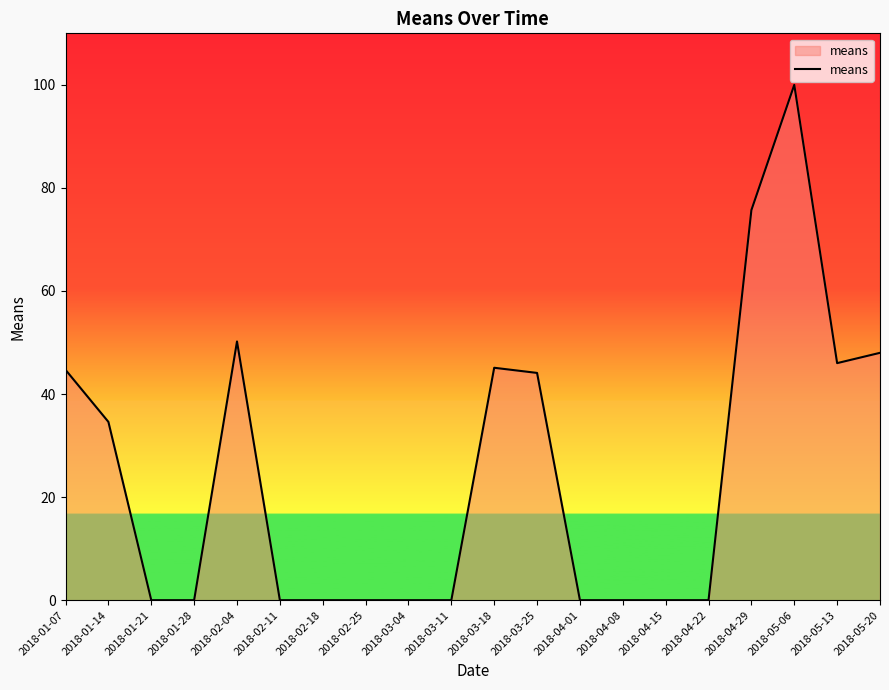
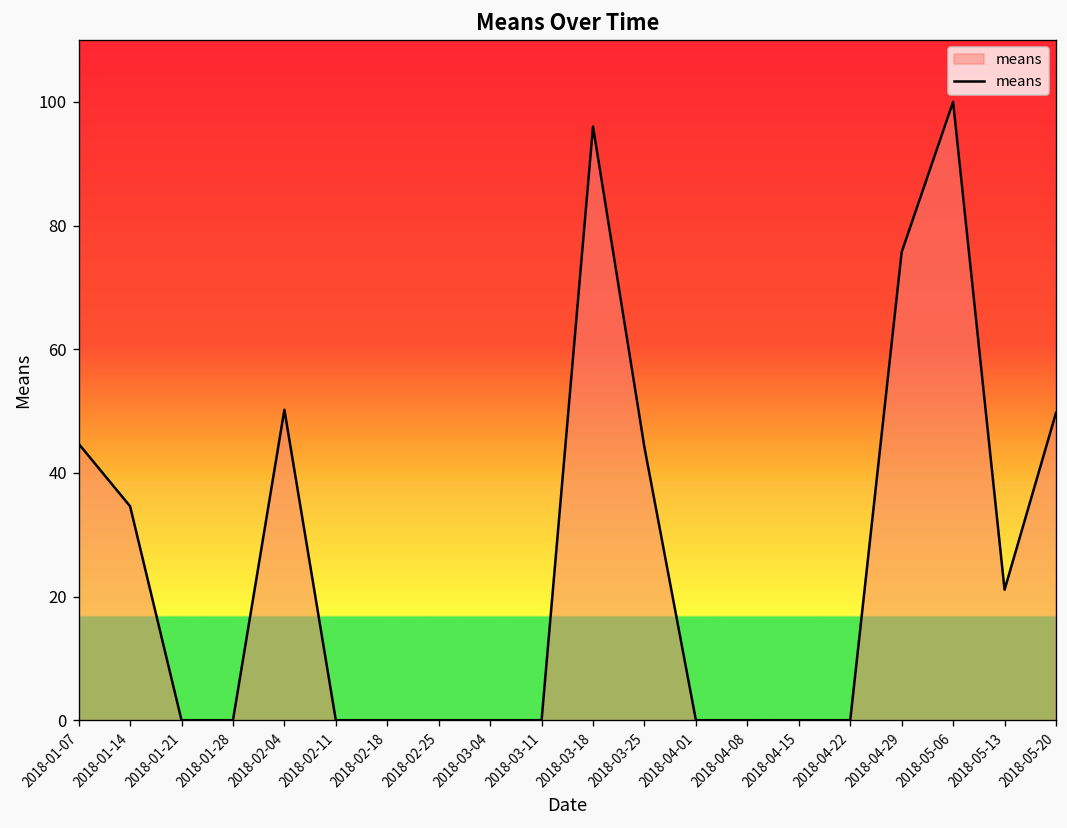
2018-03-18: 45 -> 96
2018-05-13: 46 -> 21
2018-05-20: 48 -> 50
